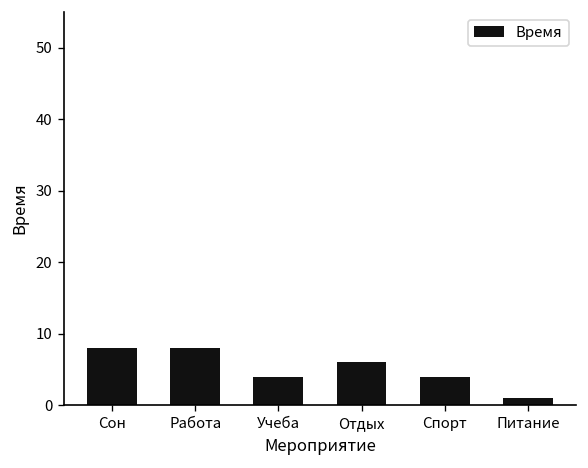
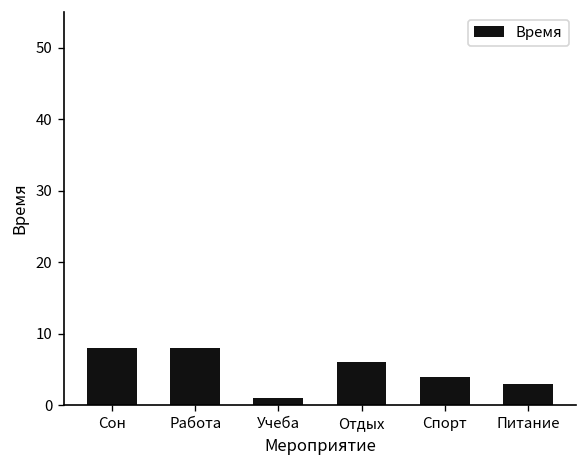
Учеба: 4 -> 1
Питание: 1 -> 3
